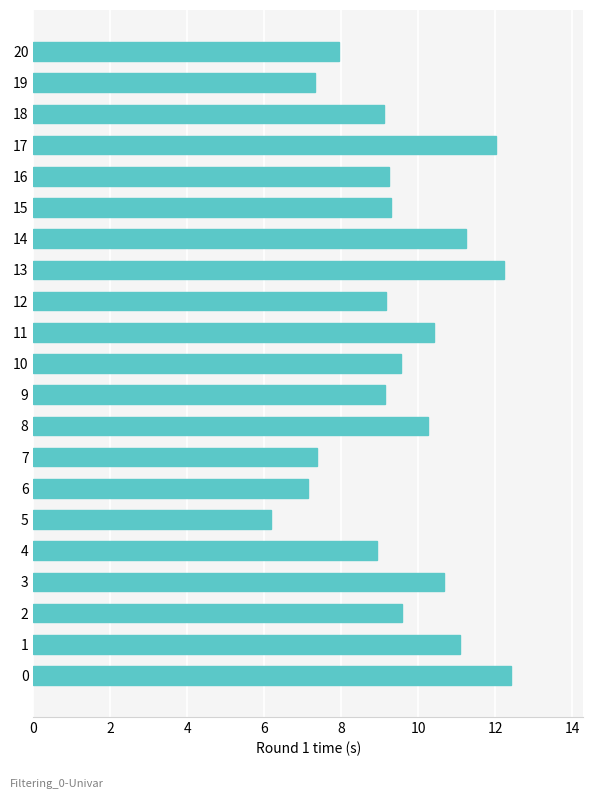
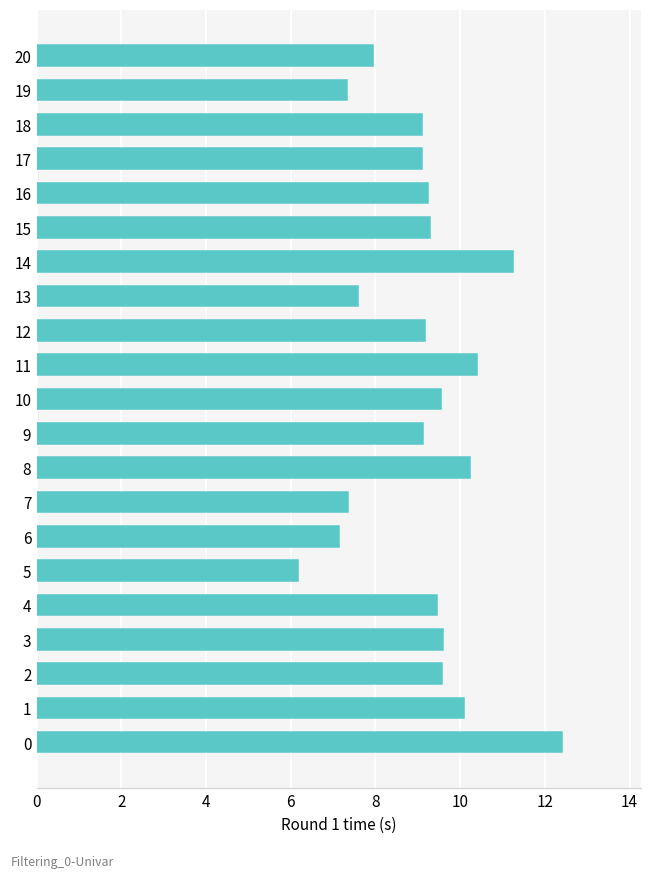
17: 12.0 -> 9.1
13: 12.2 -> 7.6
4: 8.9 -> 9.4
3: 10.7 -> 9.6
1: 11.1 -> 10.1
